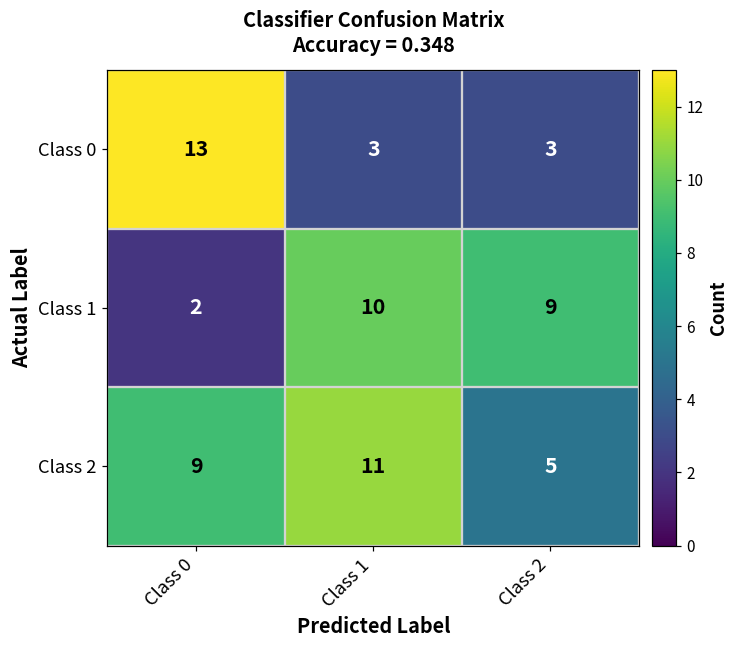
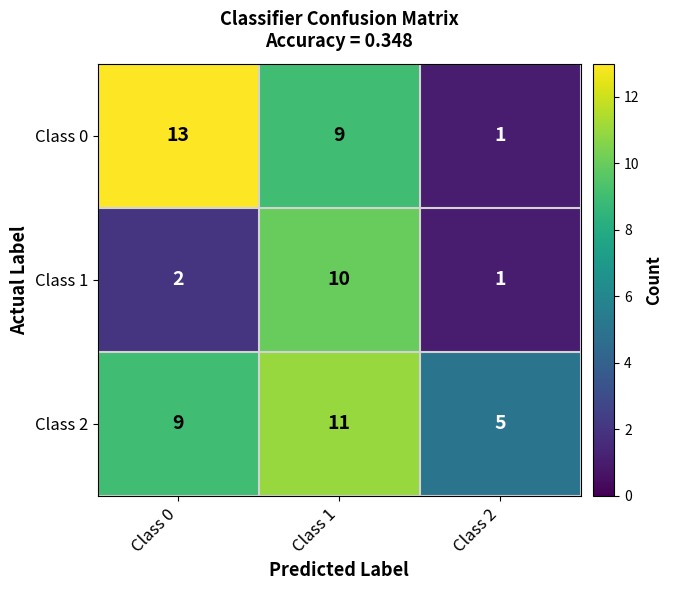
Class 0, Class 1: 3 -> 9
Class 0, Class 2: 3 -> 1
Class 1, Class 2: 9 -> 1
